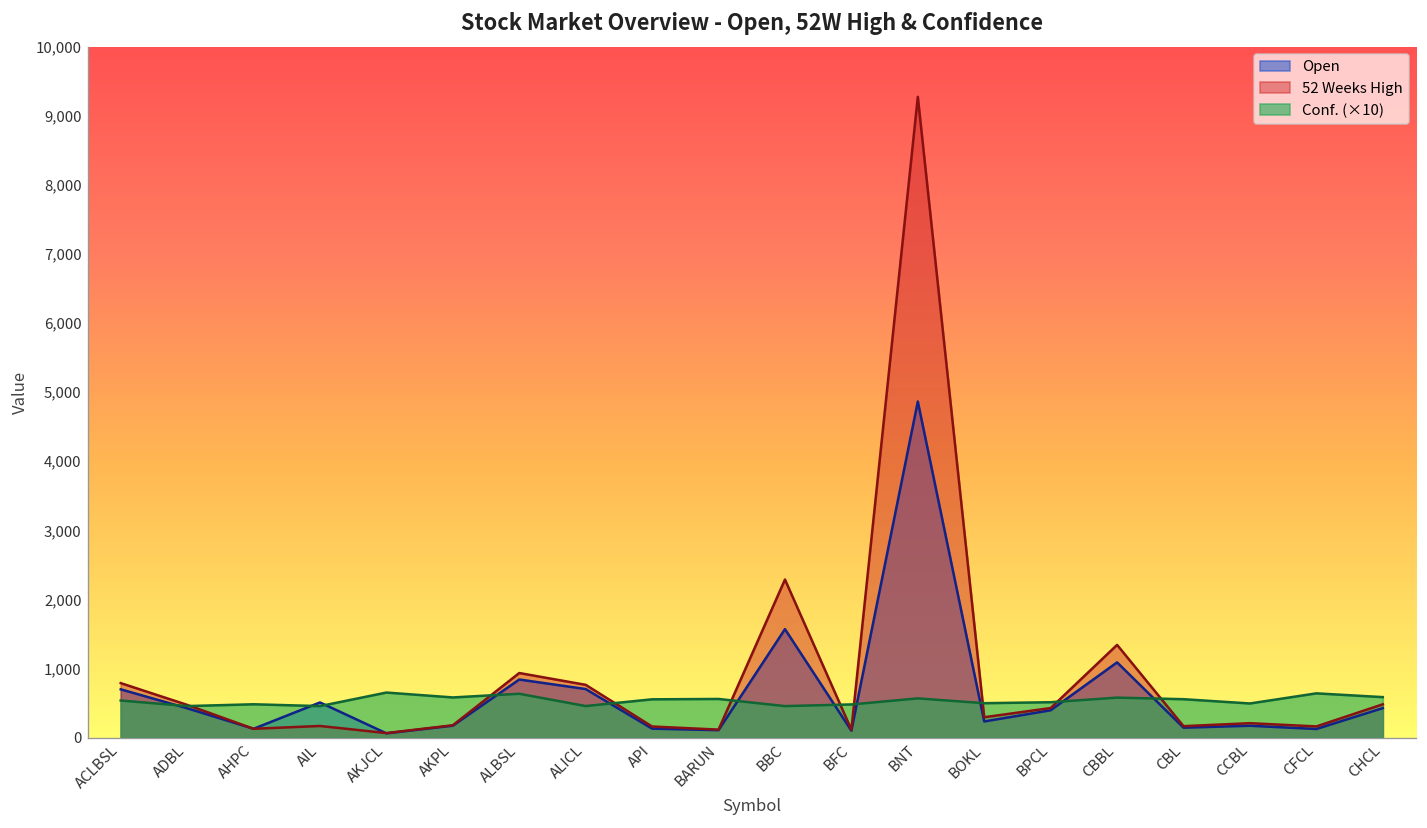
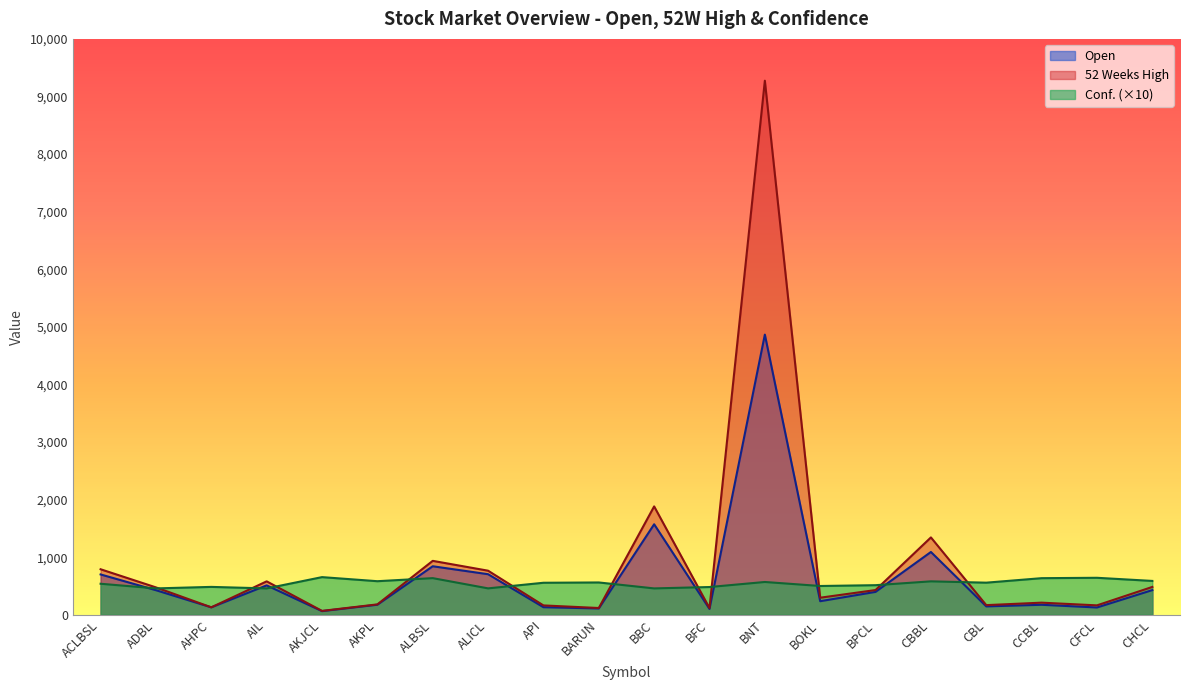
52 Weeks High, AIL: 200 -> 600
52 Weeks High, BBC: 2,300 -> 1,900
Conf. (×10), CCBL: 500 -> 600
